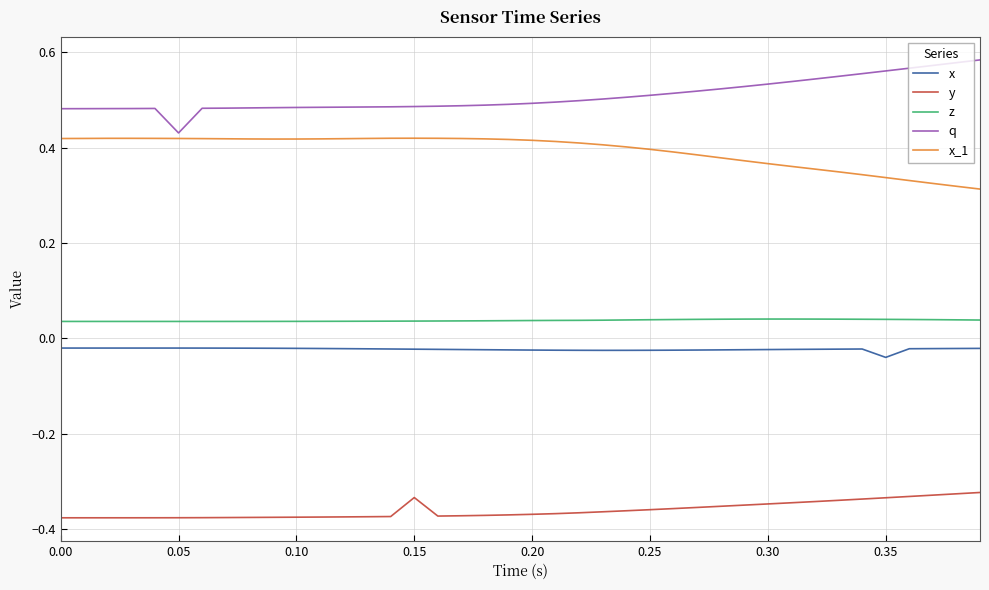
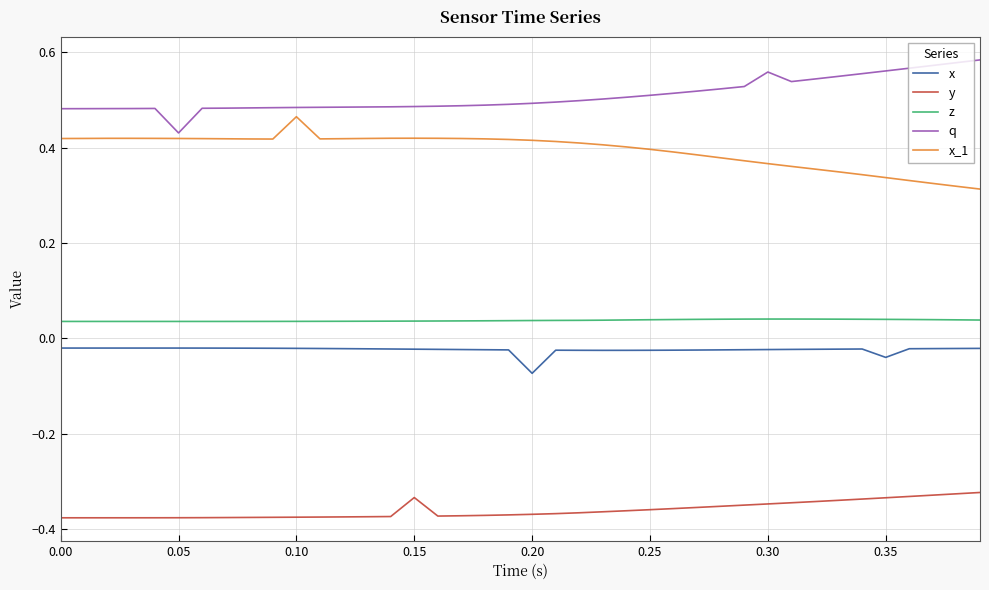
x_1, 0.10: 0.42 -> 0.46
x, 0.20: -0.02 -> -0.07
q, 0.30: 0.53 -> 0.56
